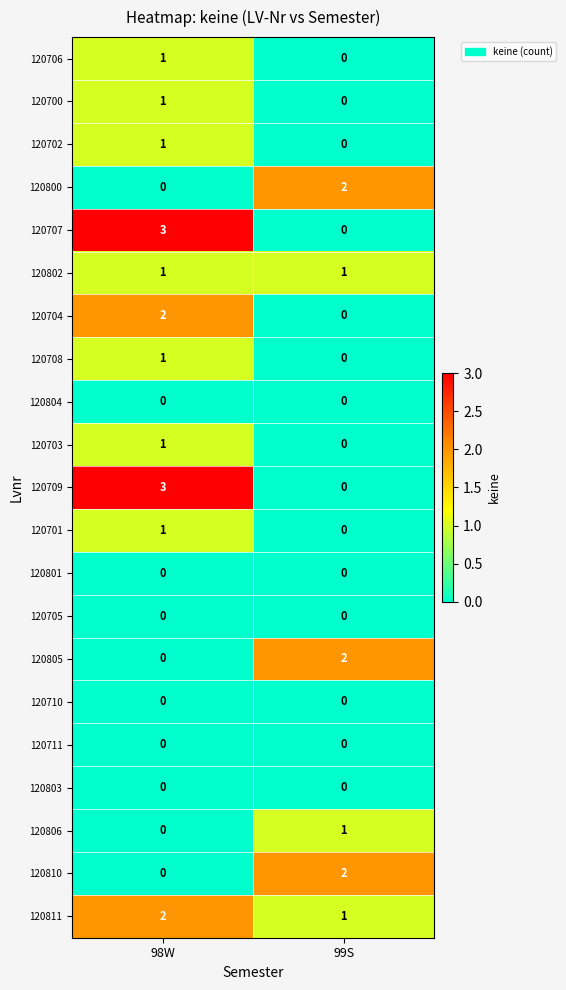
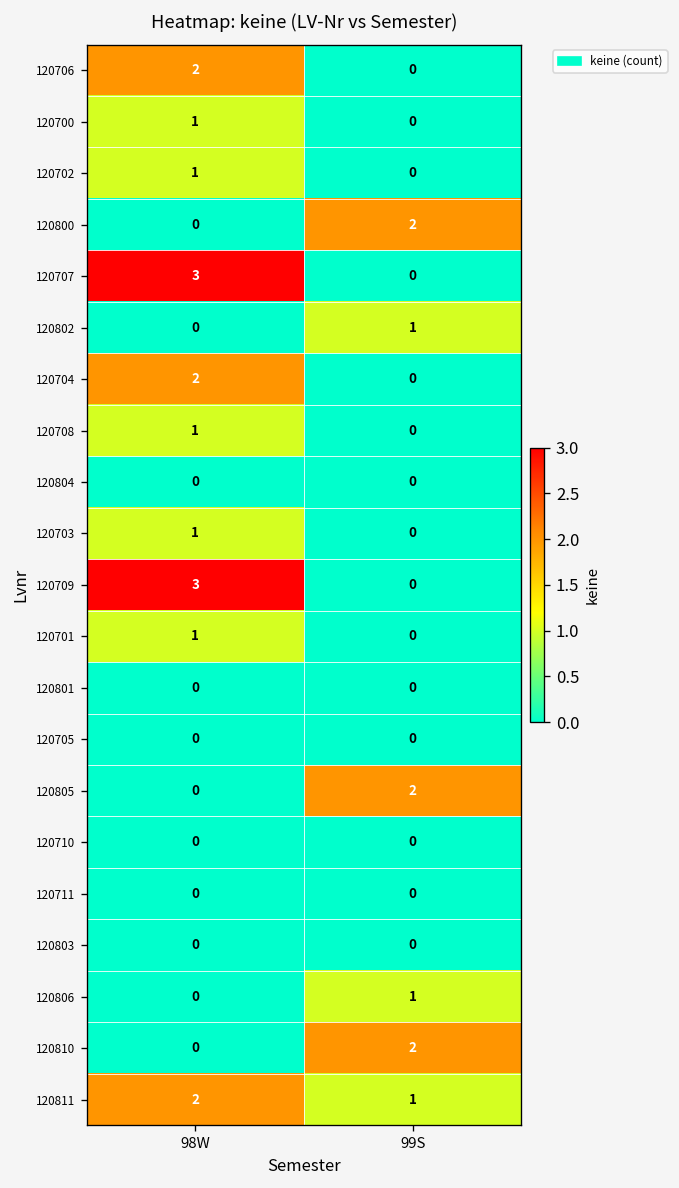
120706, 98W: 1 -> 2
120802, 98W: 1 -> 0
